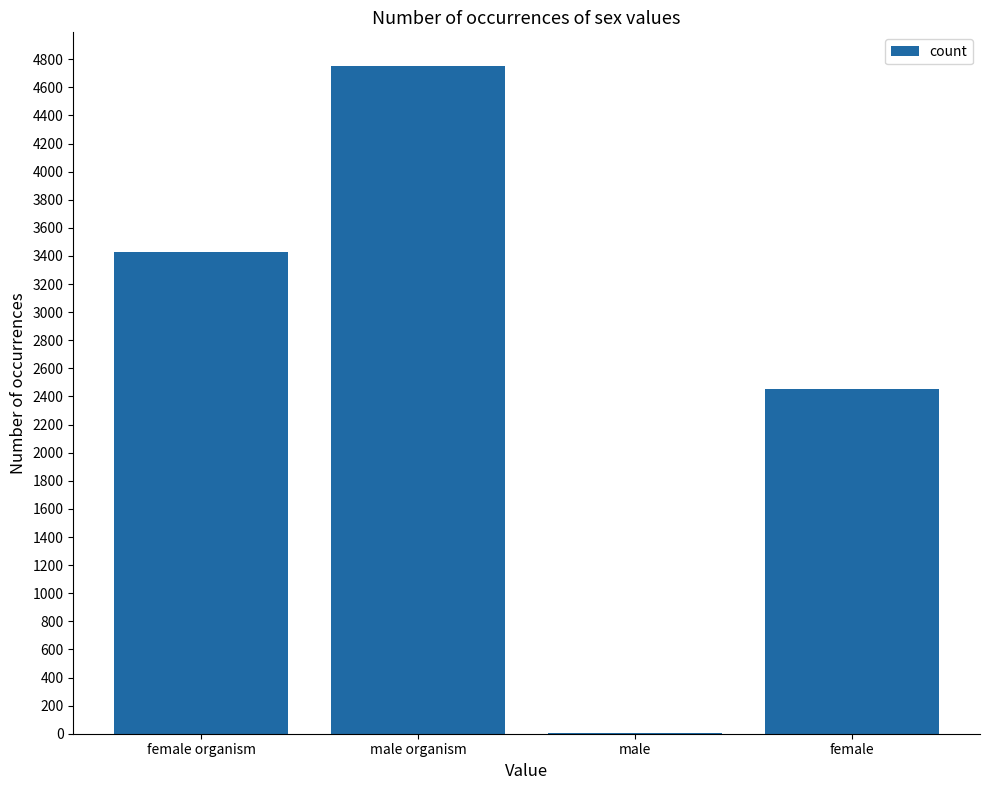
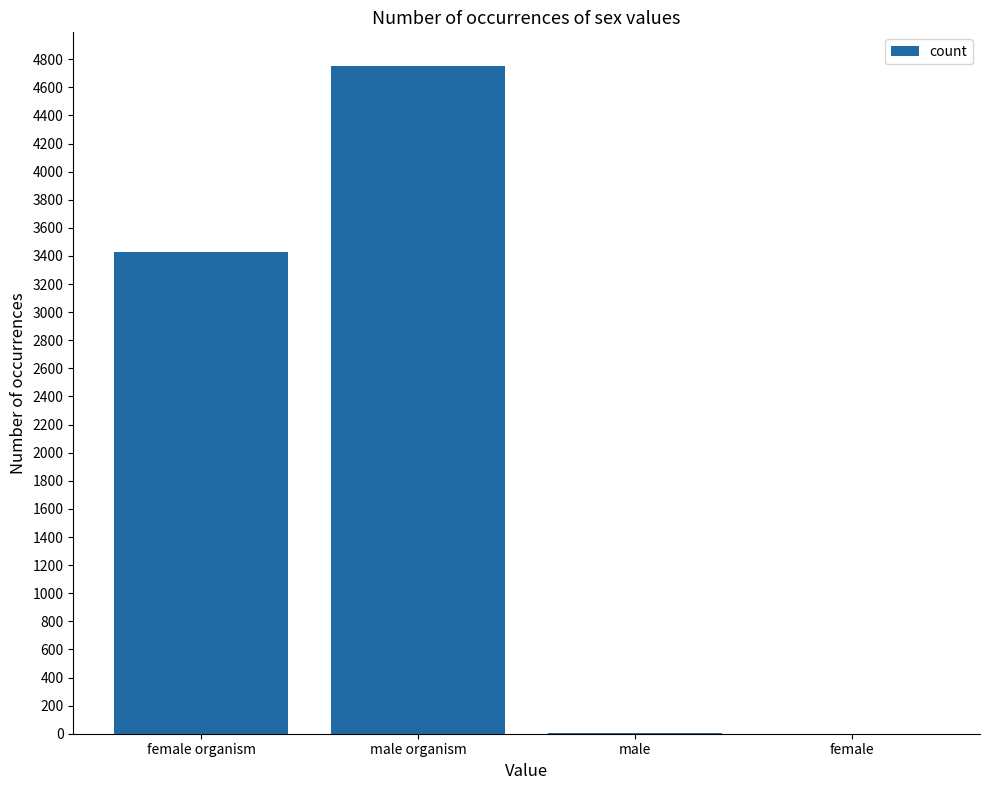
female: 2450 -> 0
